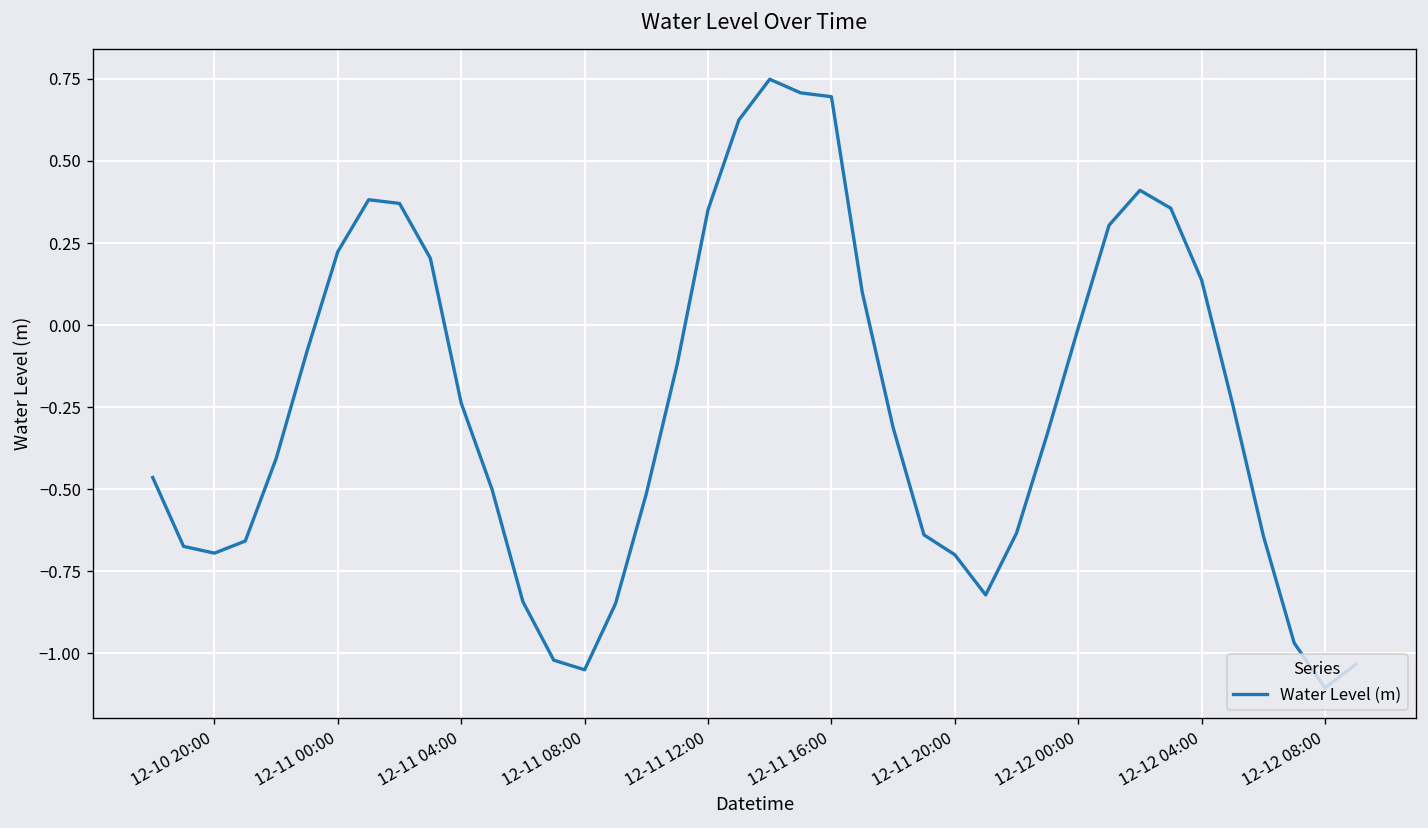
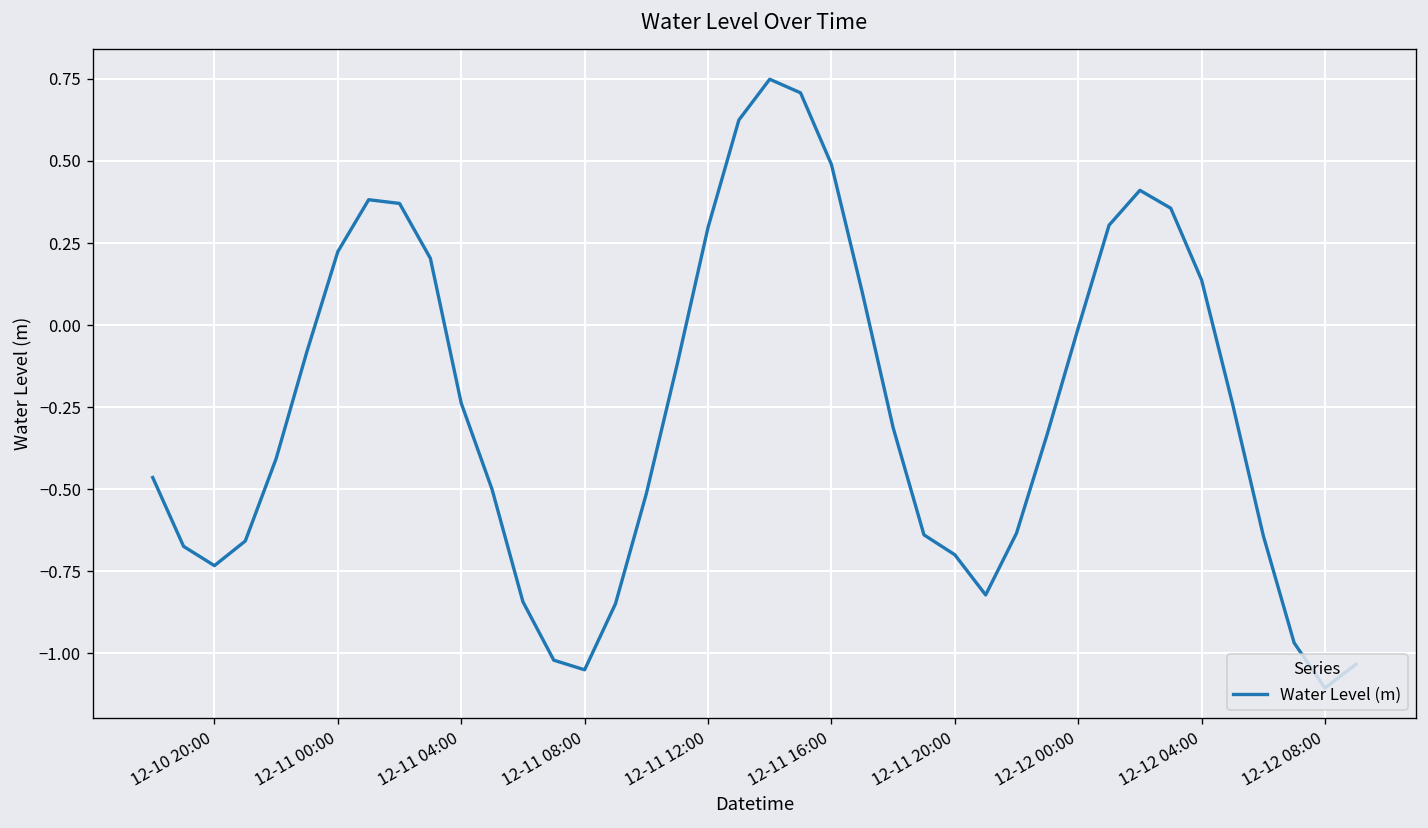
12-10 20:00: -0.70 -> -0.73
12-11 12:00: 0.35 -> 0.30
12-11 16:00: 0.70 -> 0.49
